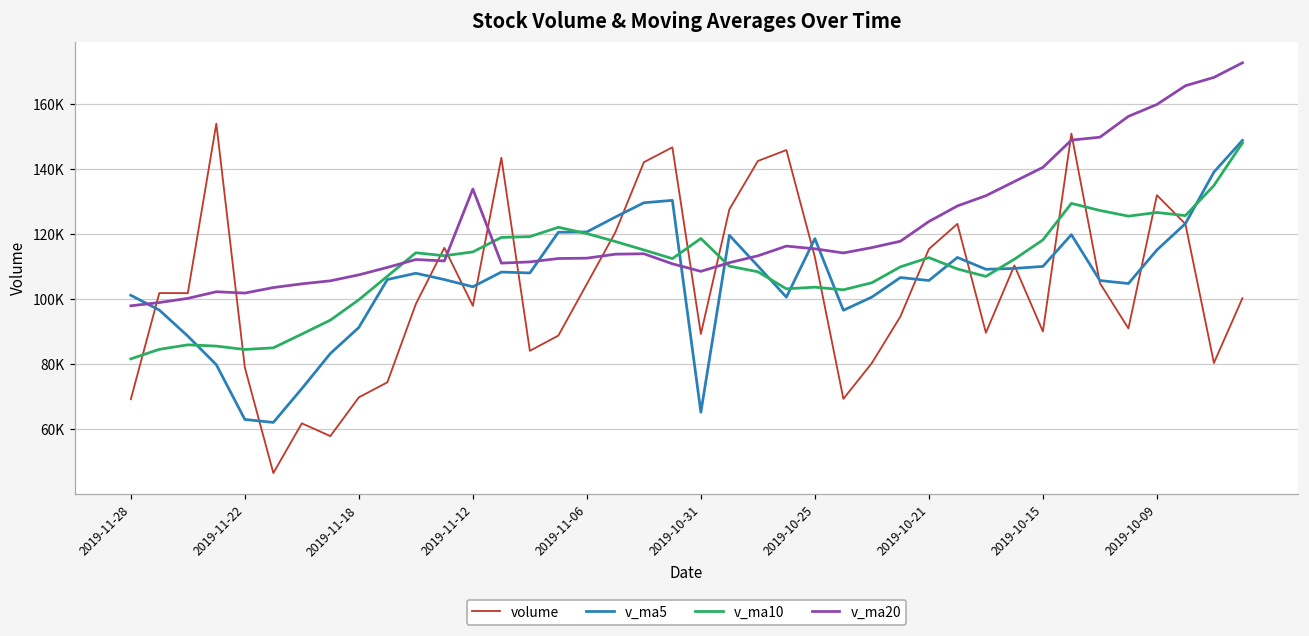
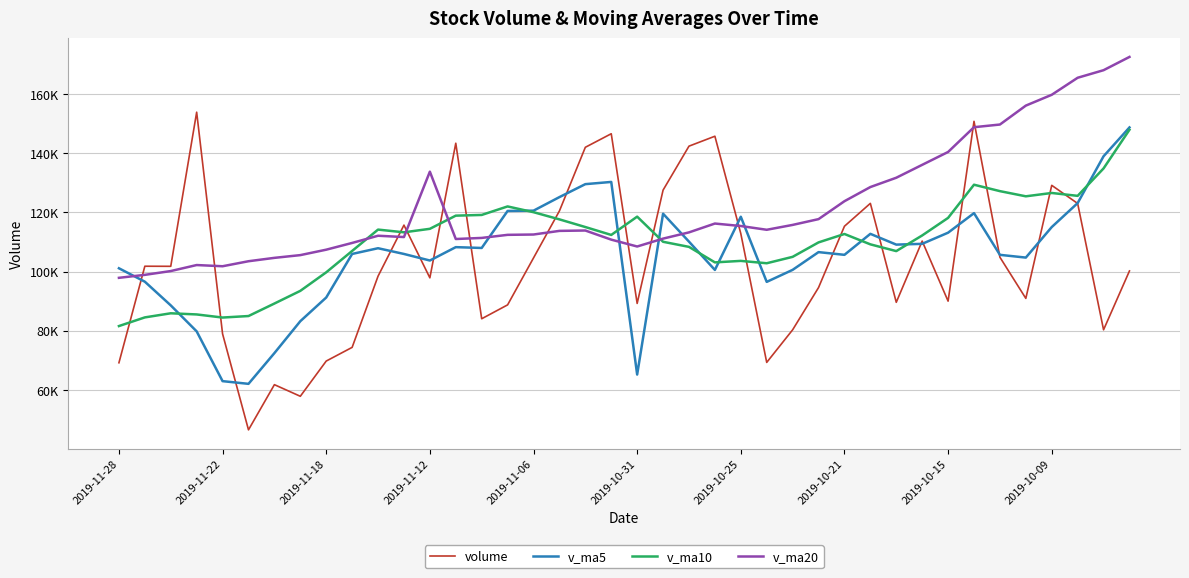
v_ma5, 2019-10-15: 110000 -> 113000
volume, 2019-10-09: 132000 -> 129000
